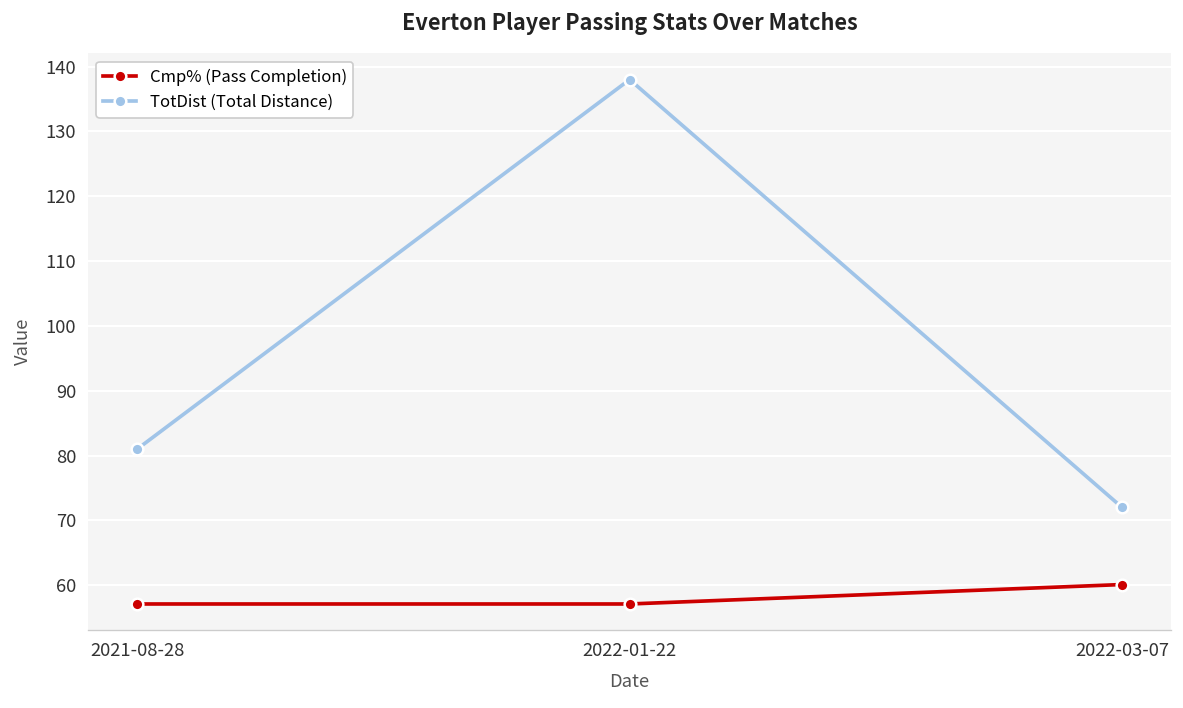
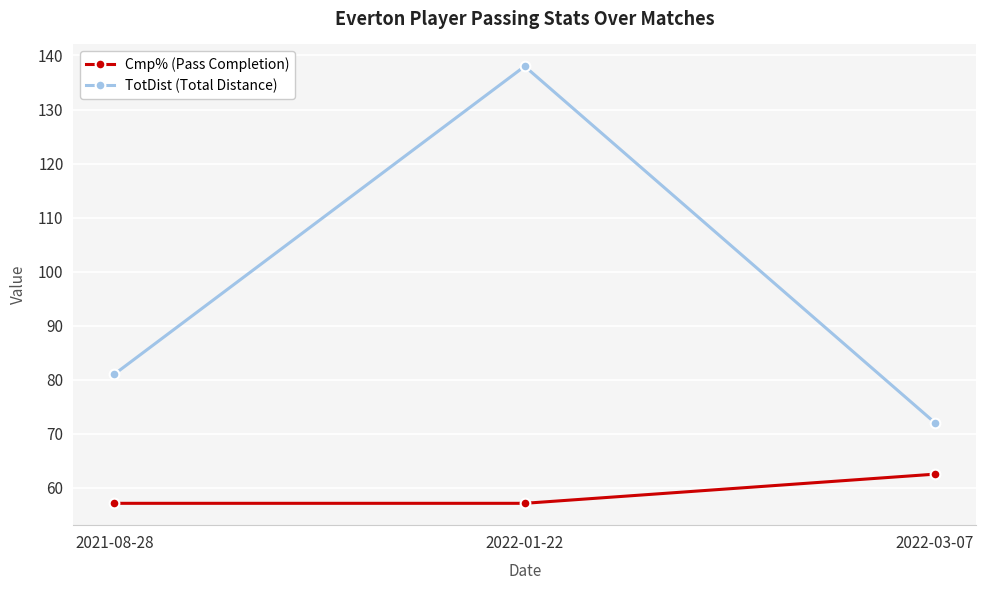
Cmp% (Pass Completion), 2022-03-07: 60 -> 63
